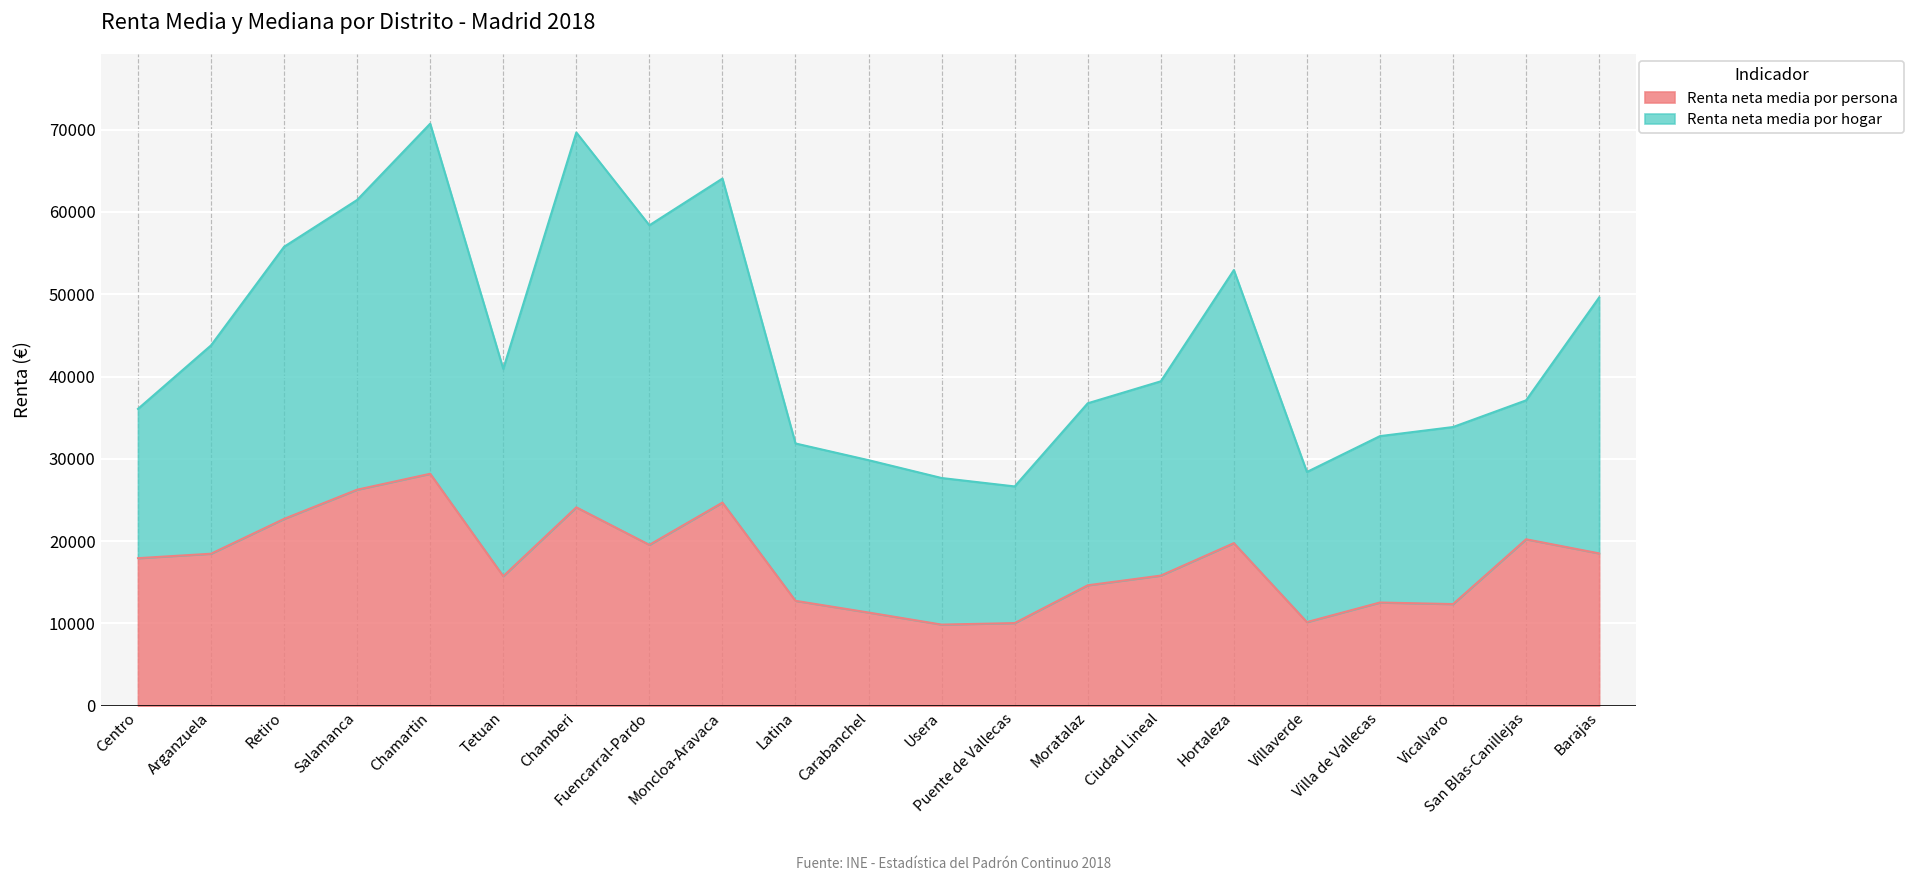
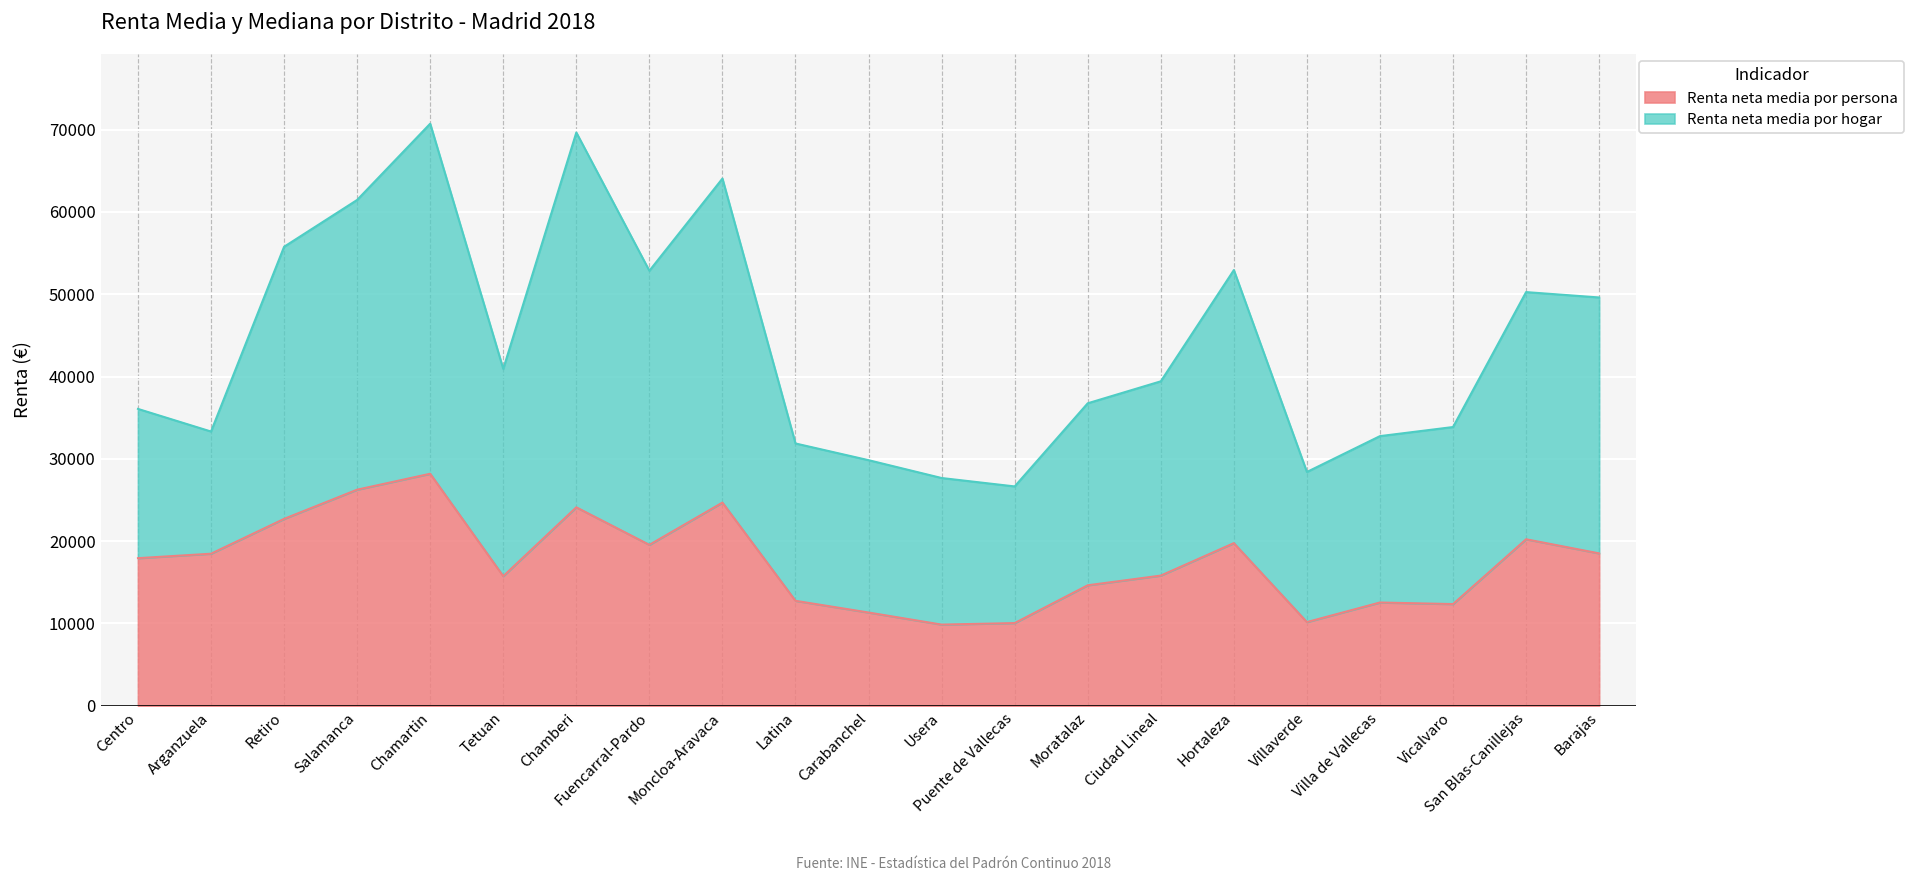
Renta neta media por hogar, Arganzuela: 44000 -> 33000
Renta neta media por hogar, Fuencarral-Pardo: 58000 -> 53000
Renta neta media por hogar, San Blas-Canillejas: 37000 -> 50000
